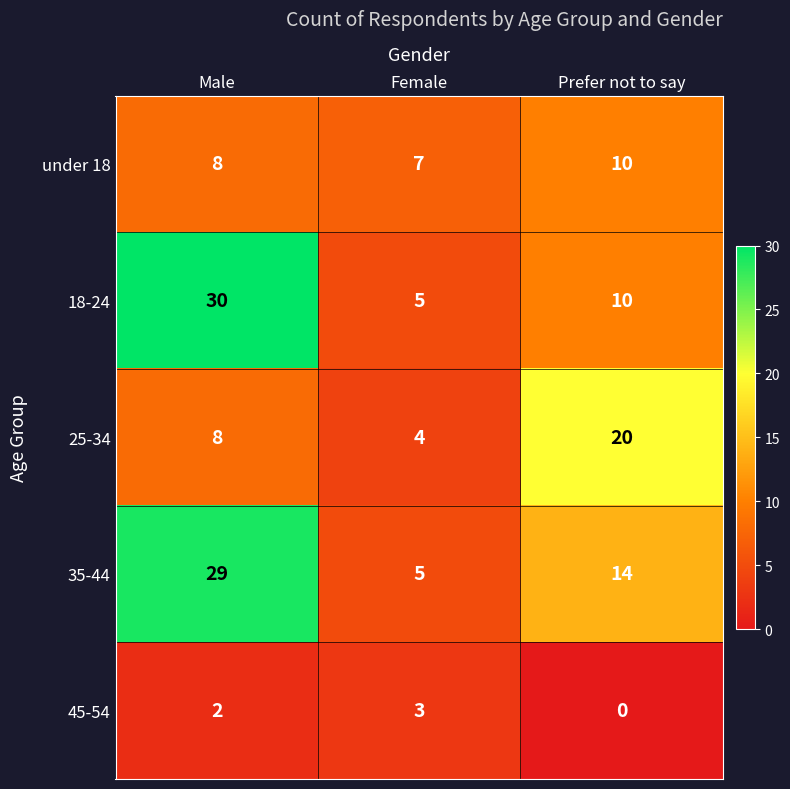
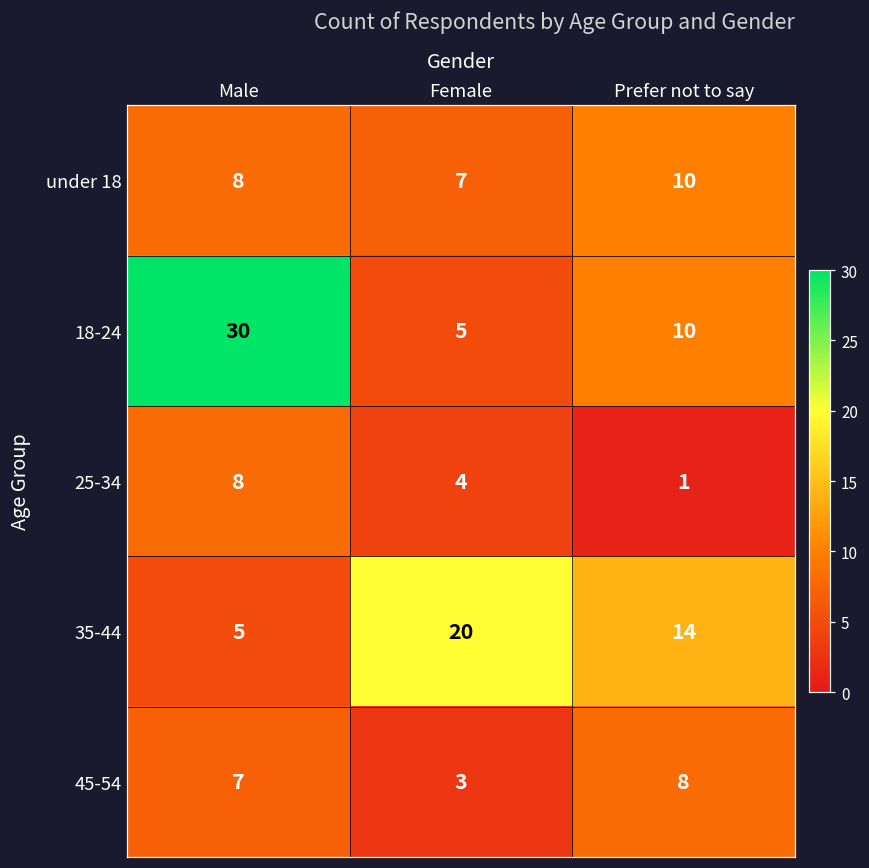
25-34, Prefer not to say: 20 -> 1
35-44, Male: 29 -> 5
35-44, Female: 5 -> 20
45-54, Male: 2 -> 7
45-54, Prefer not to say: 0 -> 8
